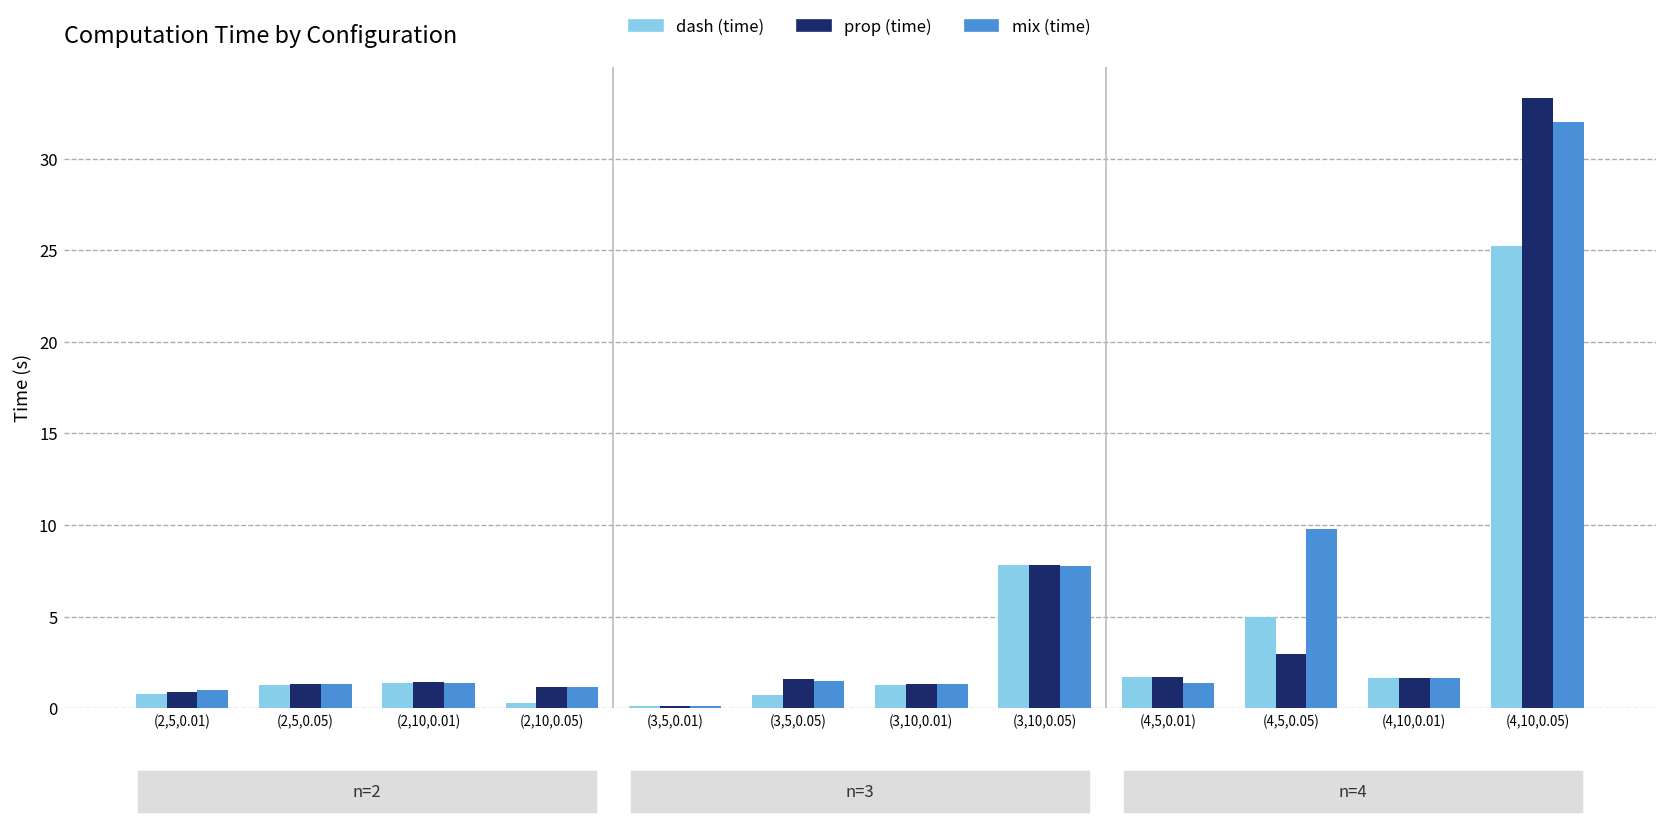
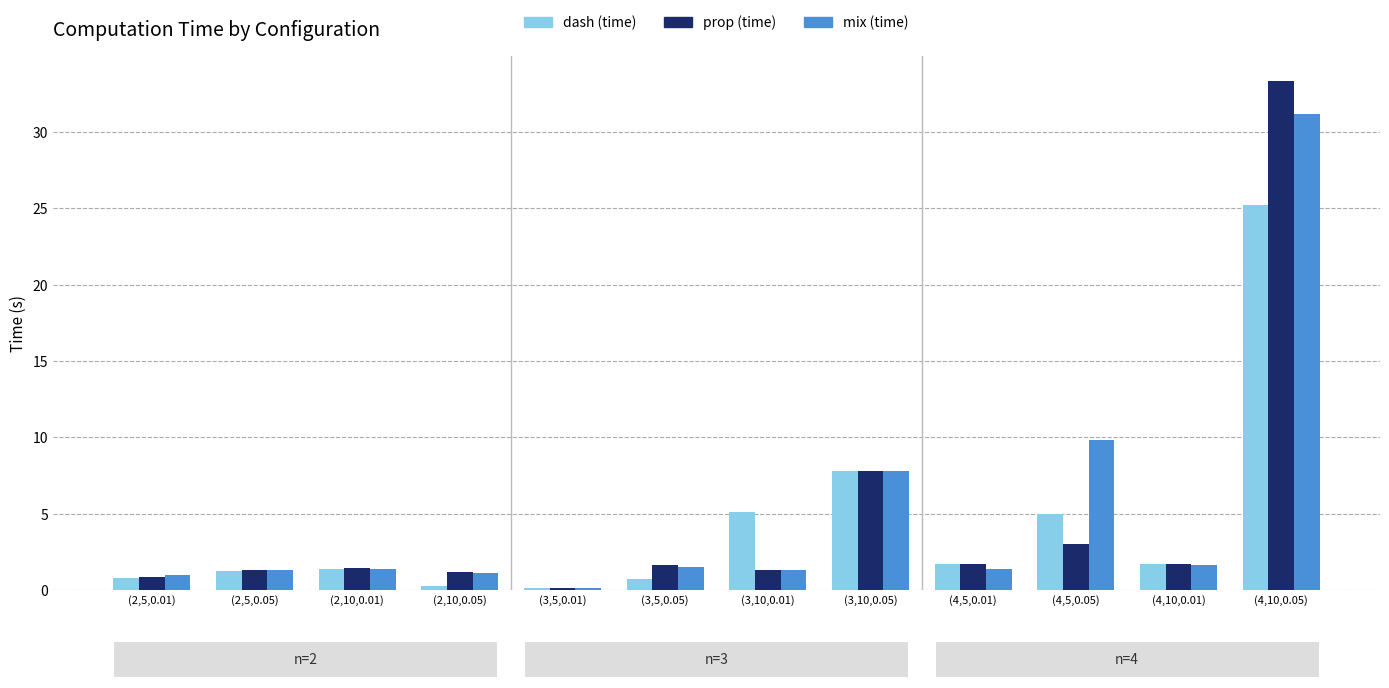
dash (time), (3,10,0.01): 1.3 -> 5.1
mix (time), (4,10,0.05): 32.0 -> 31.2
